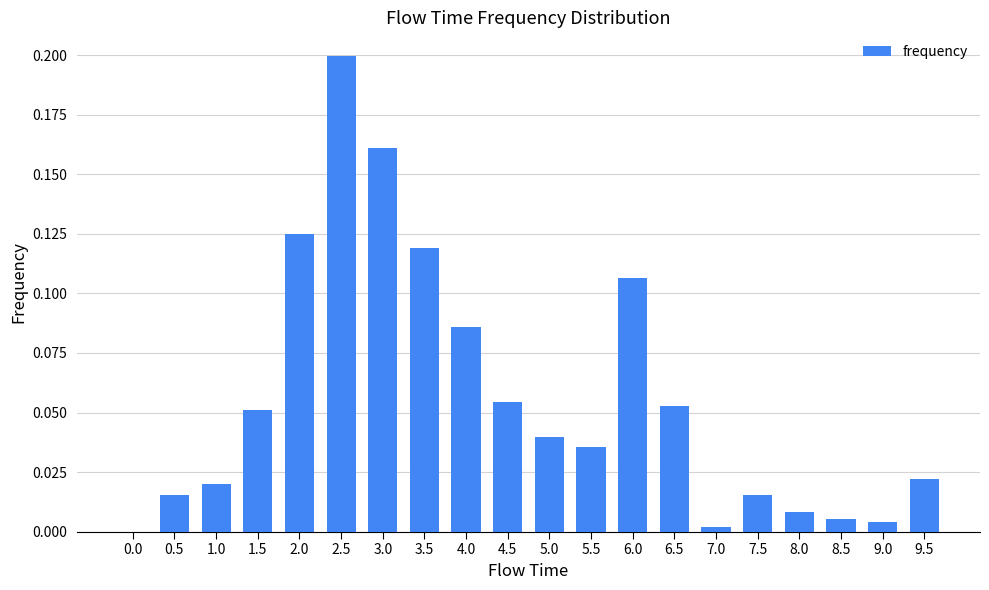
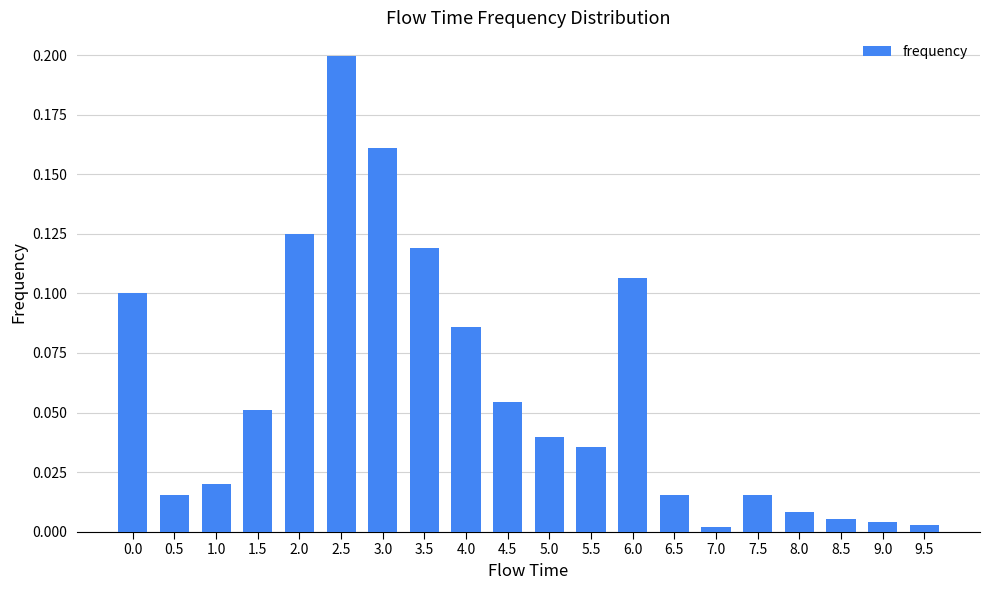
0.0: 0.0 -> 0.1
6.5: 0.053 -> 0.015
9.5: 0.022 -> 0.003
